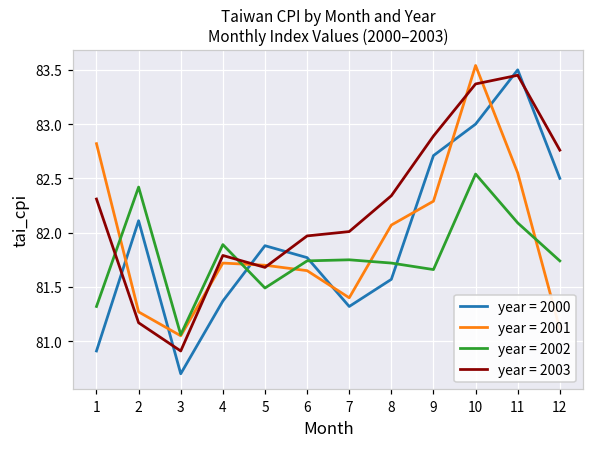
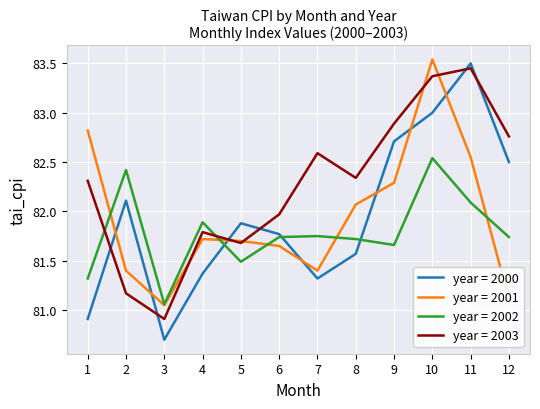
year = 2001, 2: 81.3 -> 81.4
year = 2003, 7: 82.0 -> 82.6
